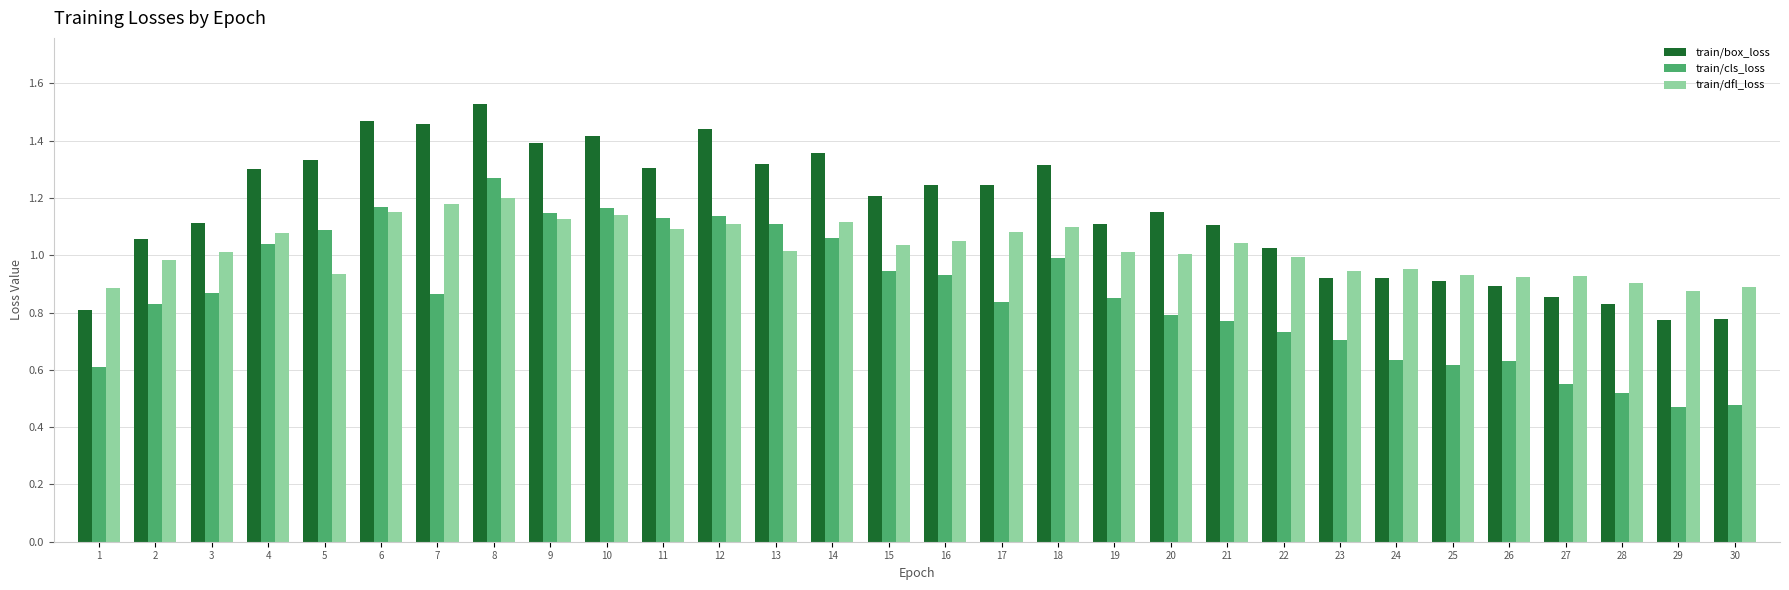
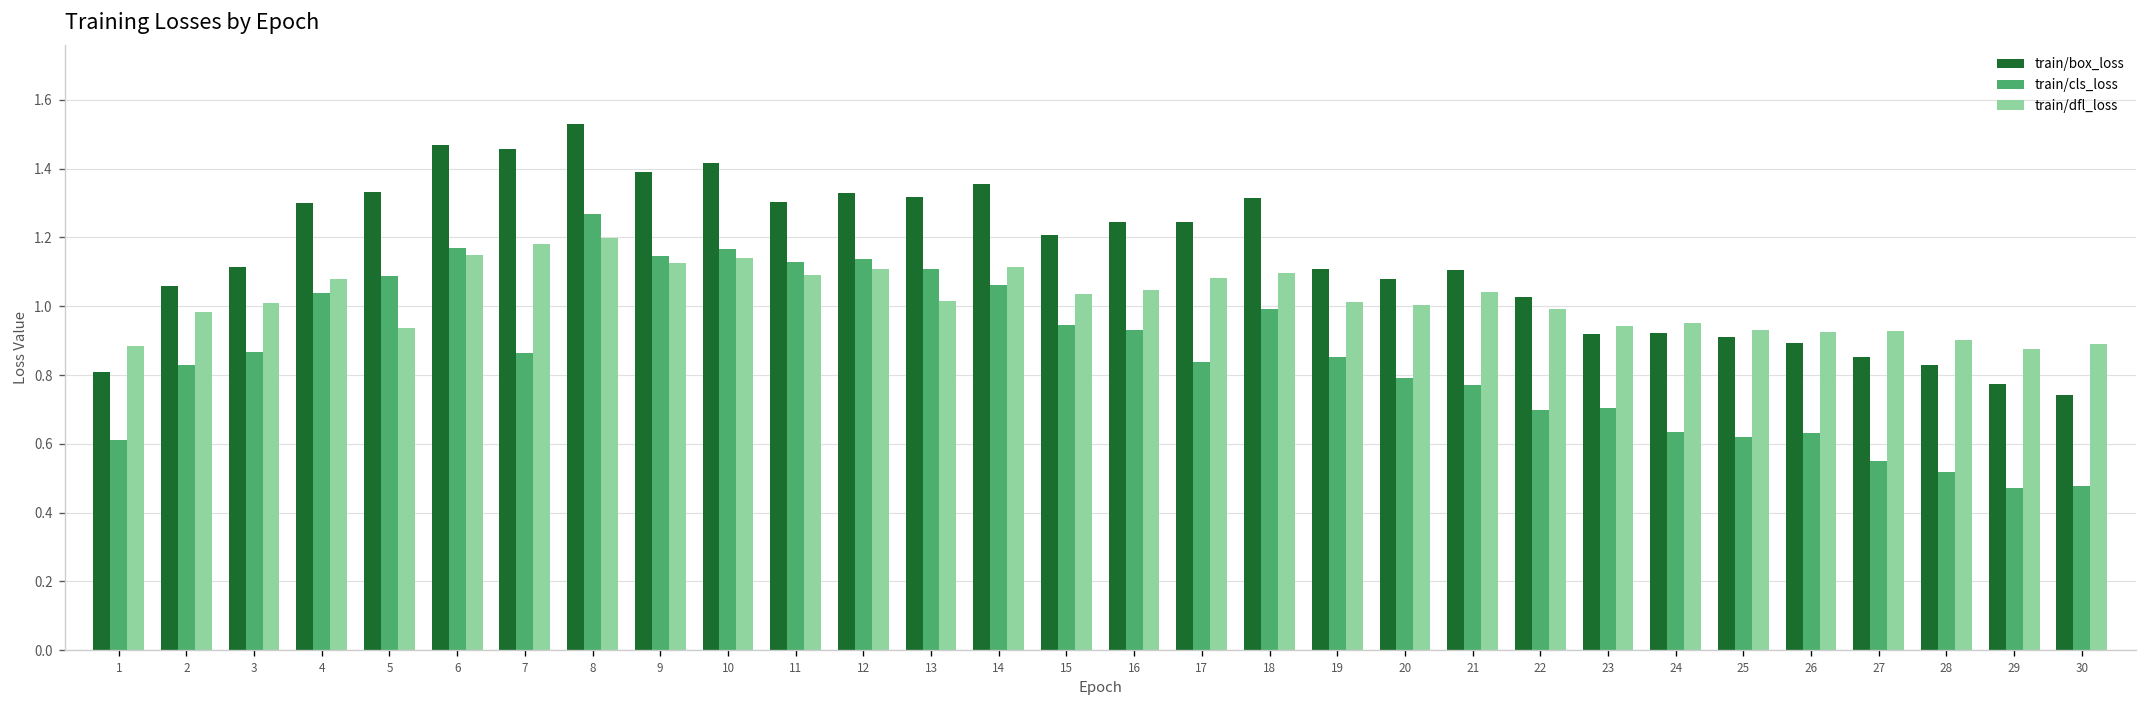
train/box_loss, 12: 1.44 -> 1.33
train/box_loss, 20: 1.15 -> 1.08
train/cls_loss, 22: 0.73 -> 0.70
train/box_loss, 30: 0.78 -> 0.74
